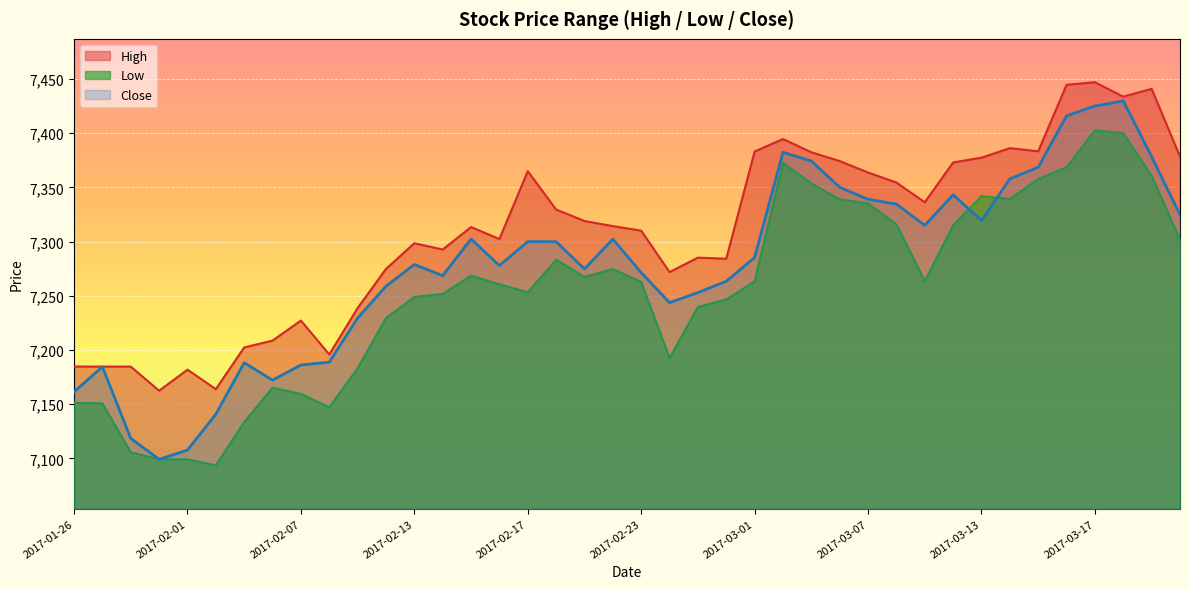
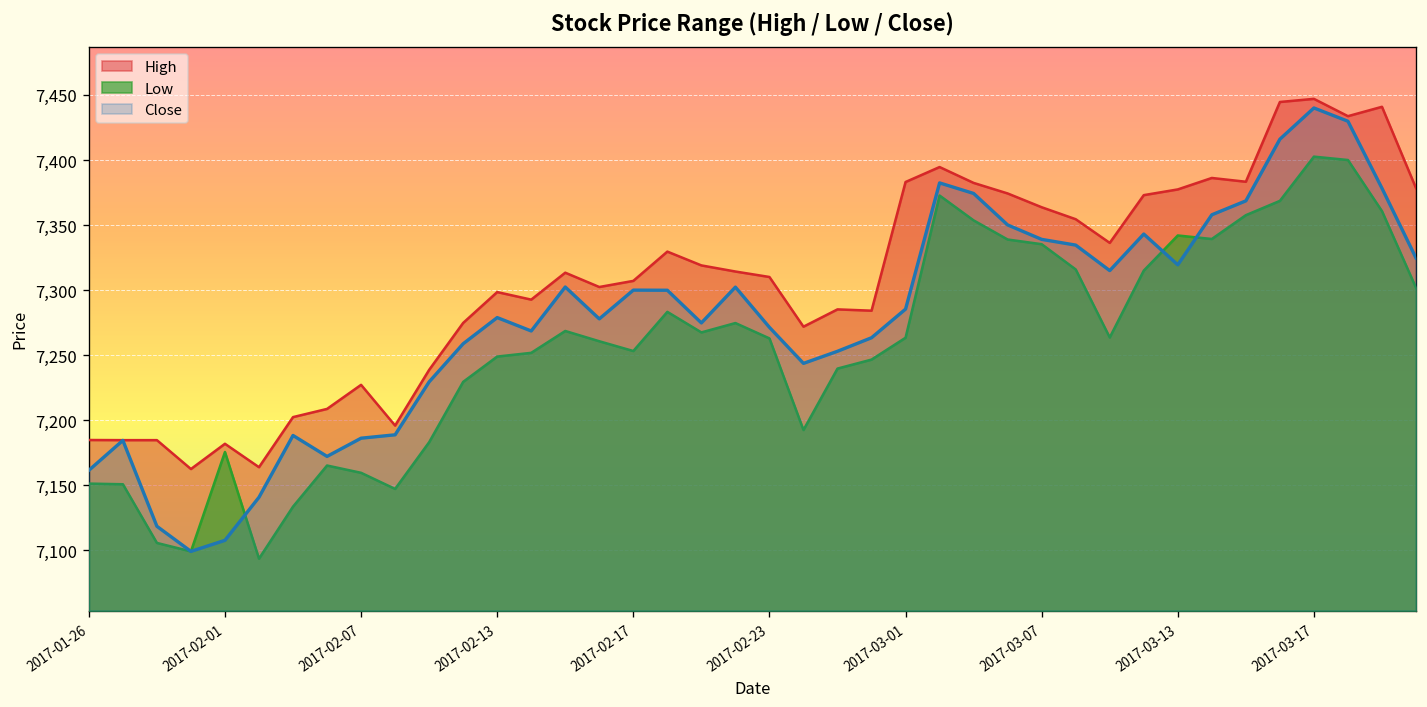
Low, 2017-02-01: 7,099 -> 7,176
High, 2017-02-17: 7,365 -> 7,307
Close, 2017-03-17: 7,425 -> 7,440
